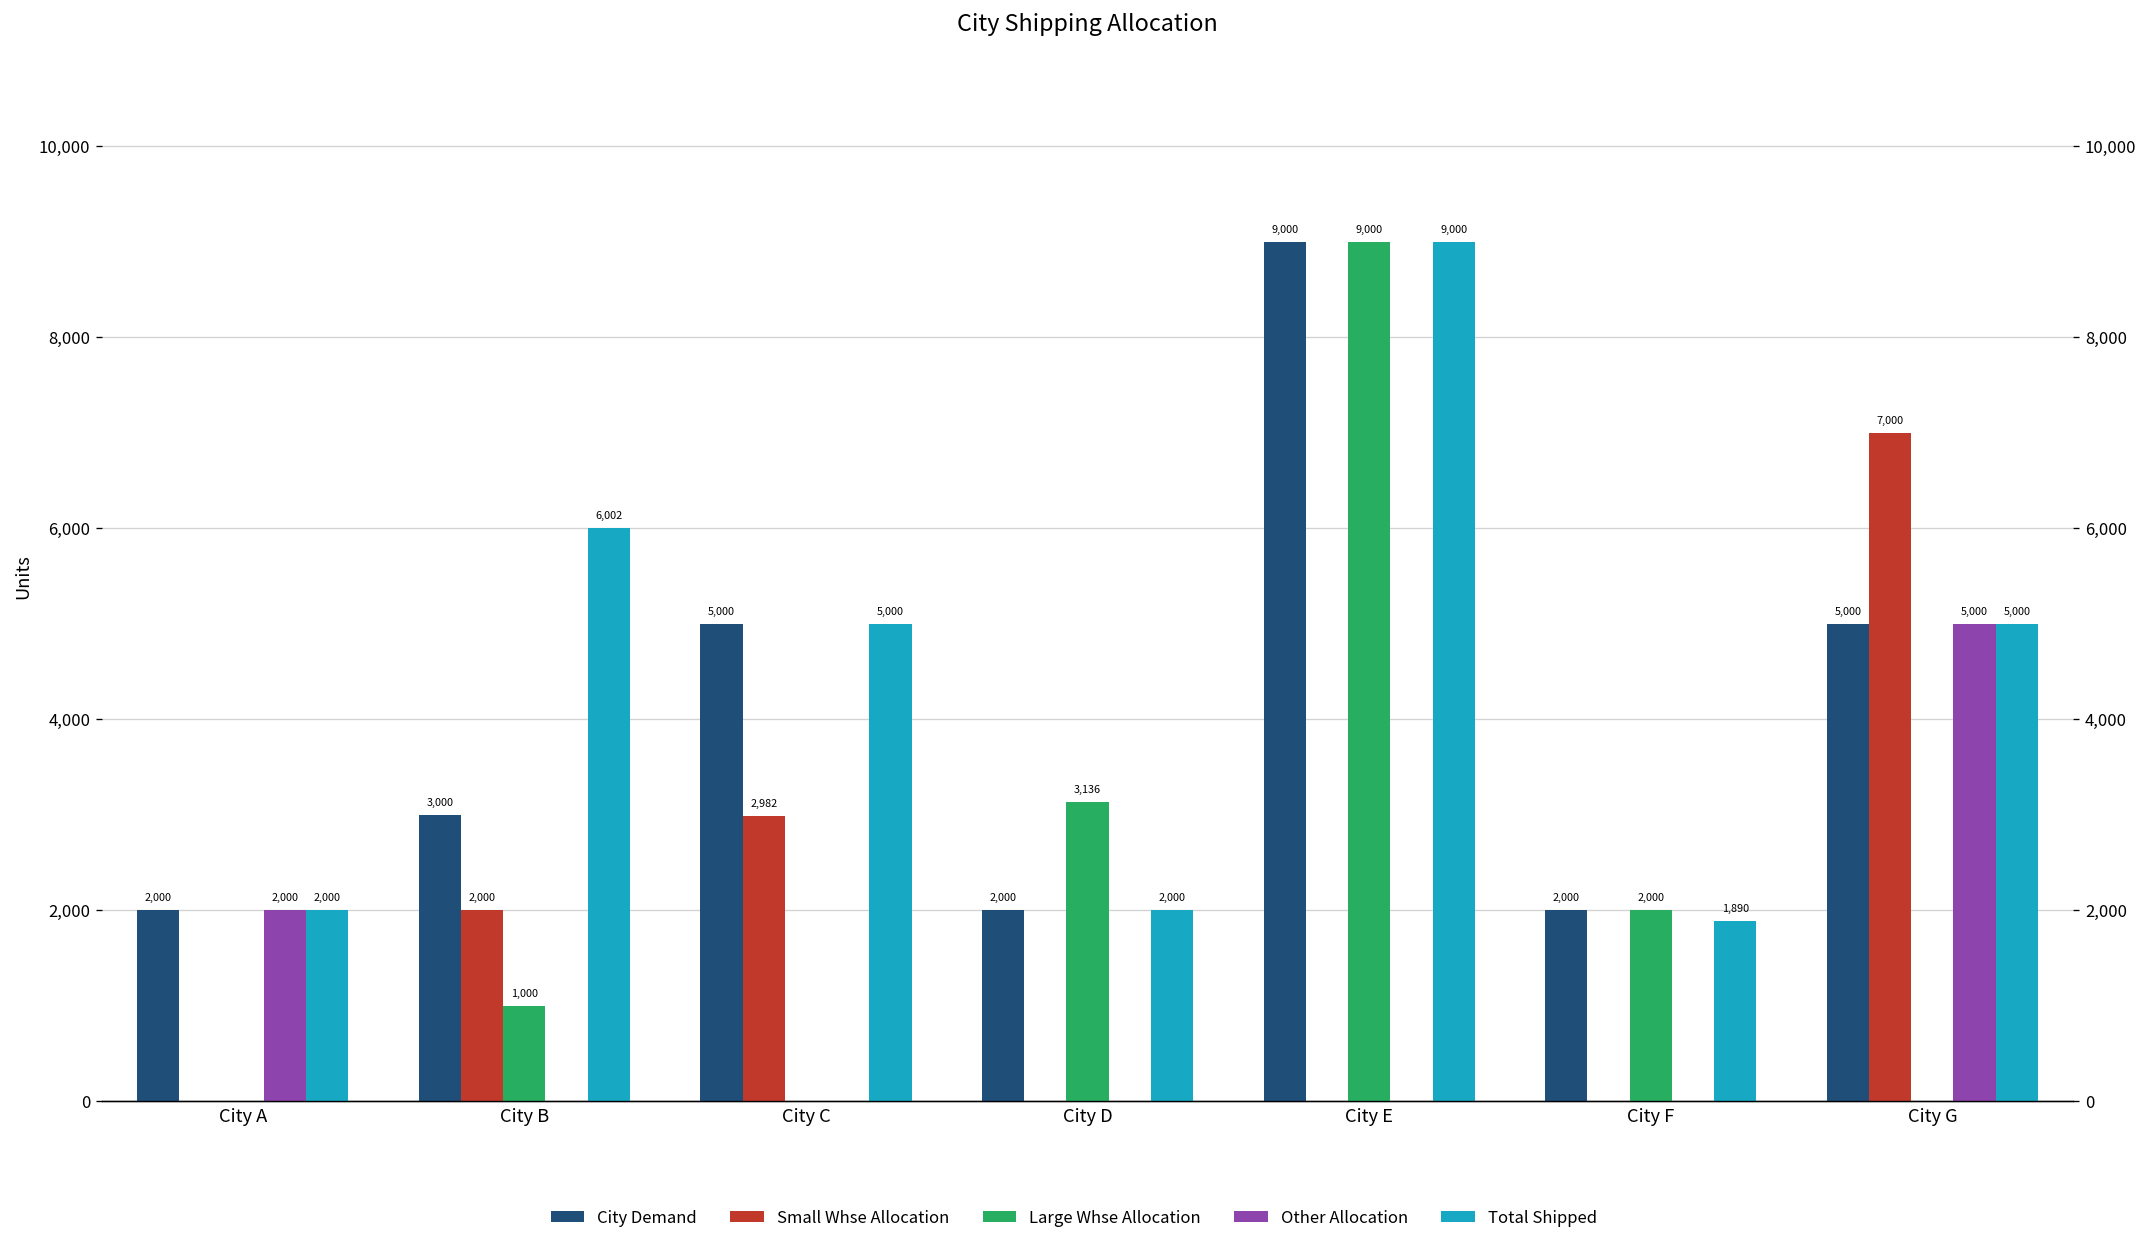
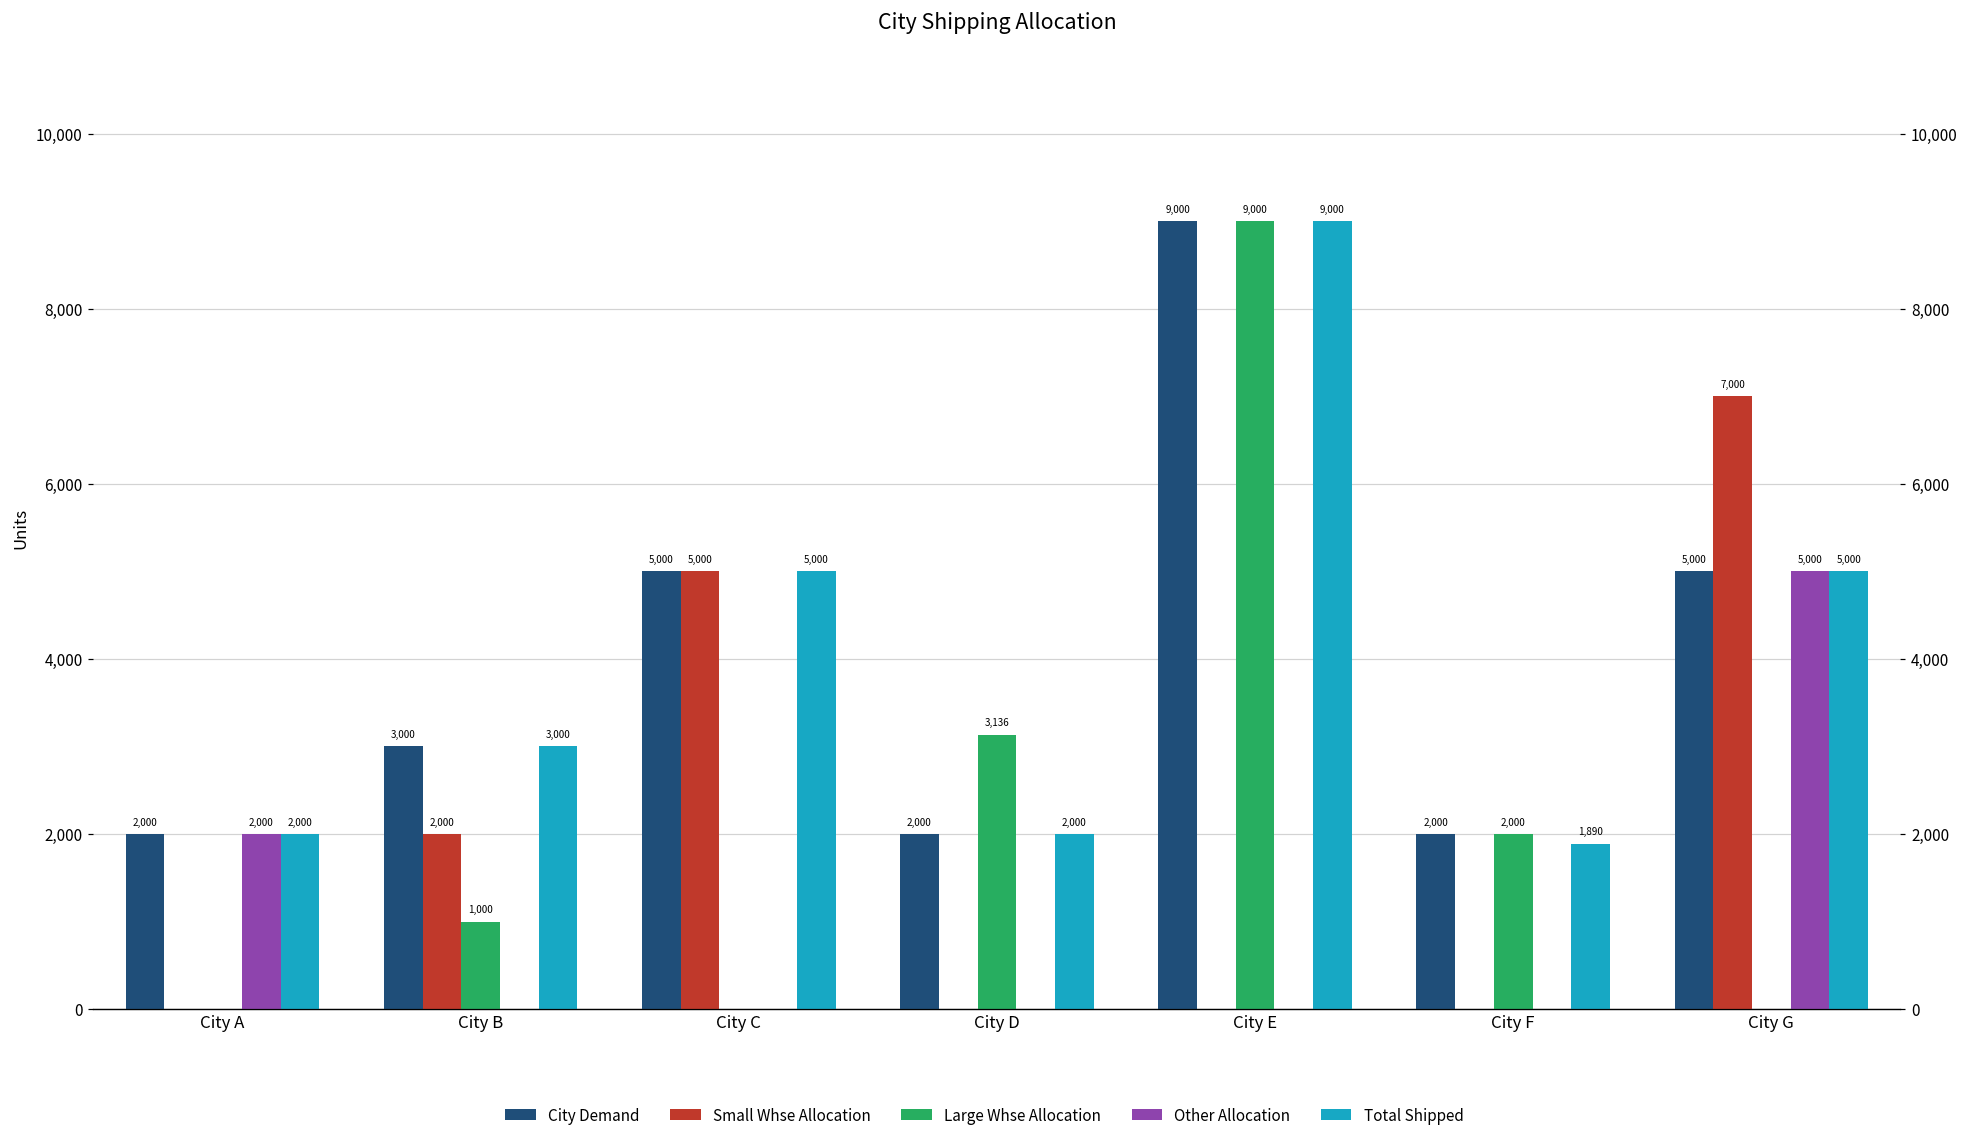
Total Shipped, City B: 6,002 -> 3,000
Small Whse Allocation, City C: 2,982 -> 5,000
